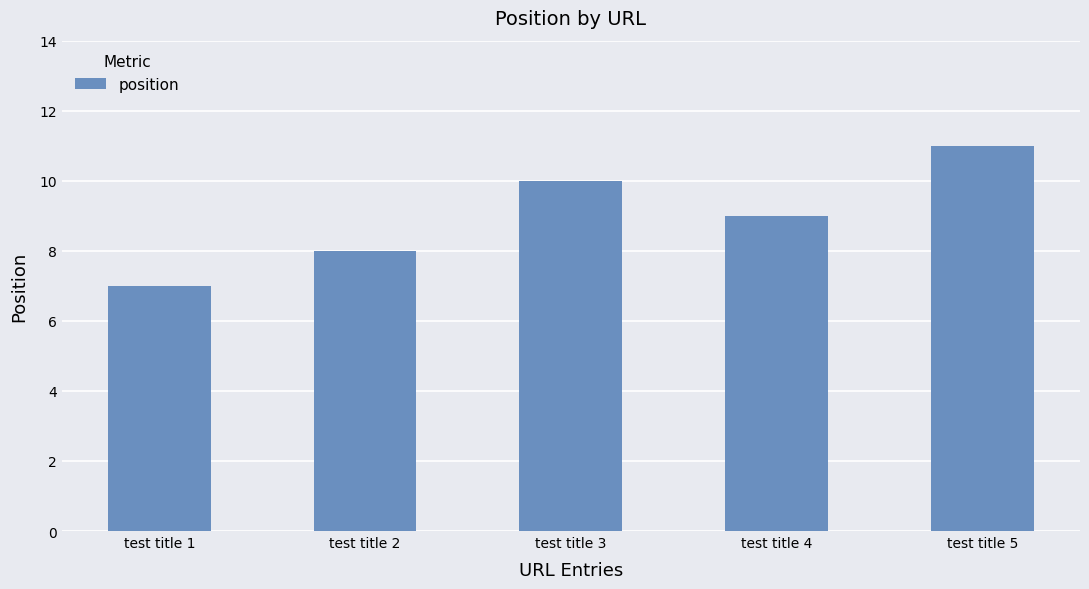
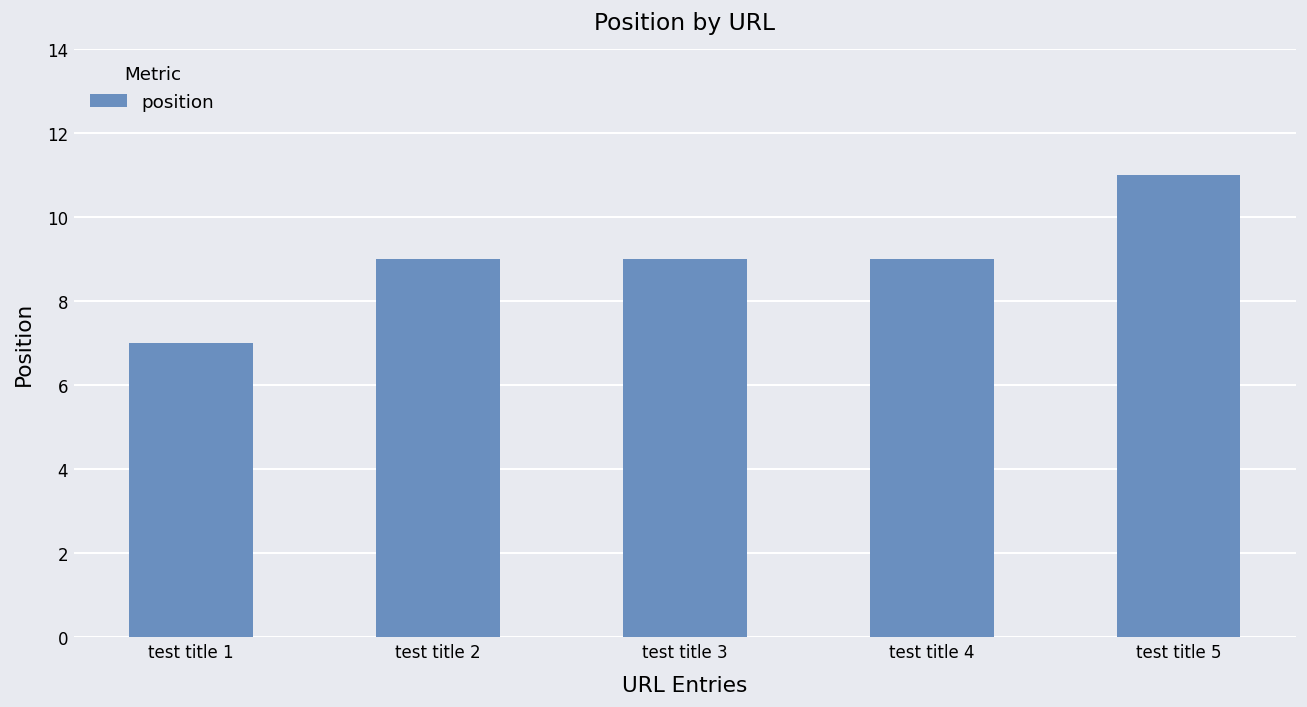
test title 2: 8 -> 9
test title 3: 10 -> 9
